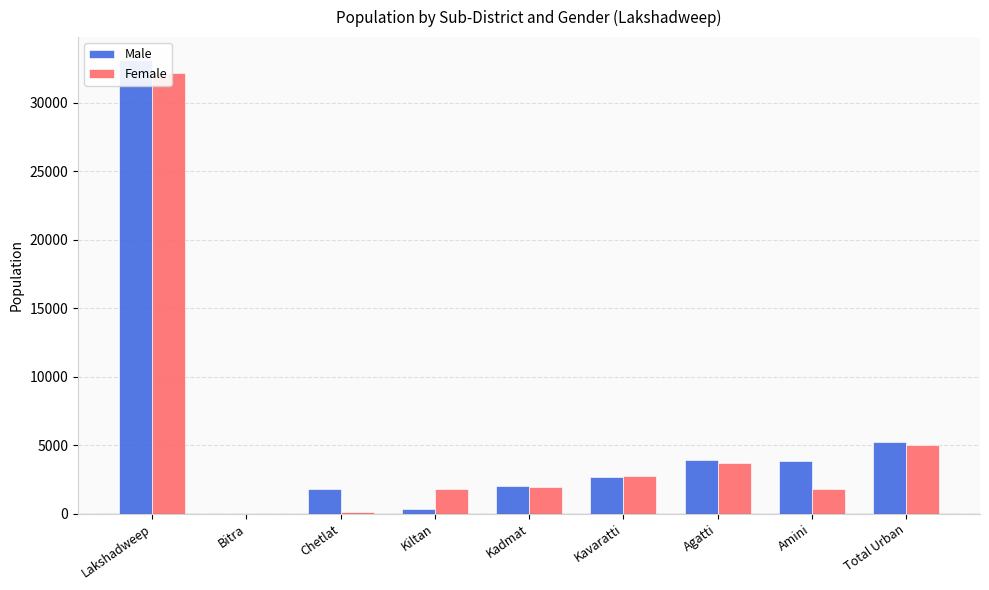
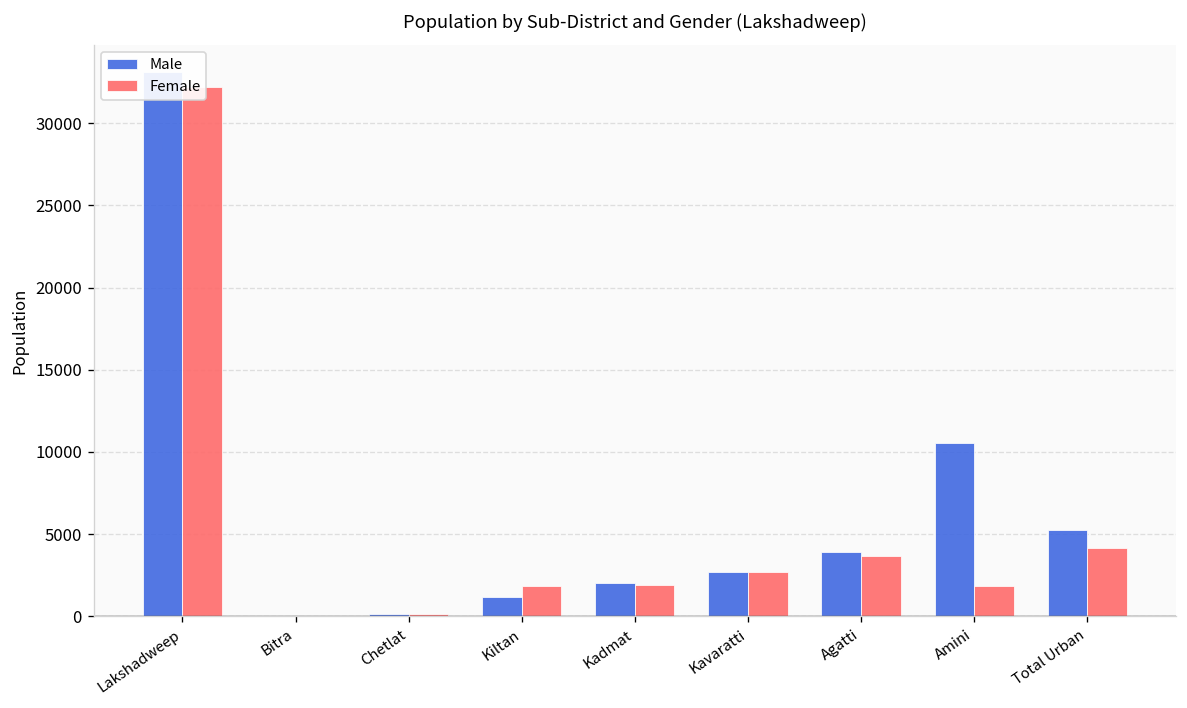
Male, Chetlat: 1800 -> 200
Male, Kiltan: 300 -> 1200
Male, Amini: 3800 -> 10500
Female, Total Urban: 5000 -> 4100
